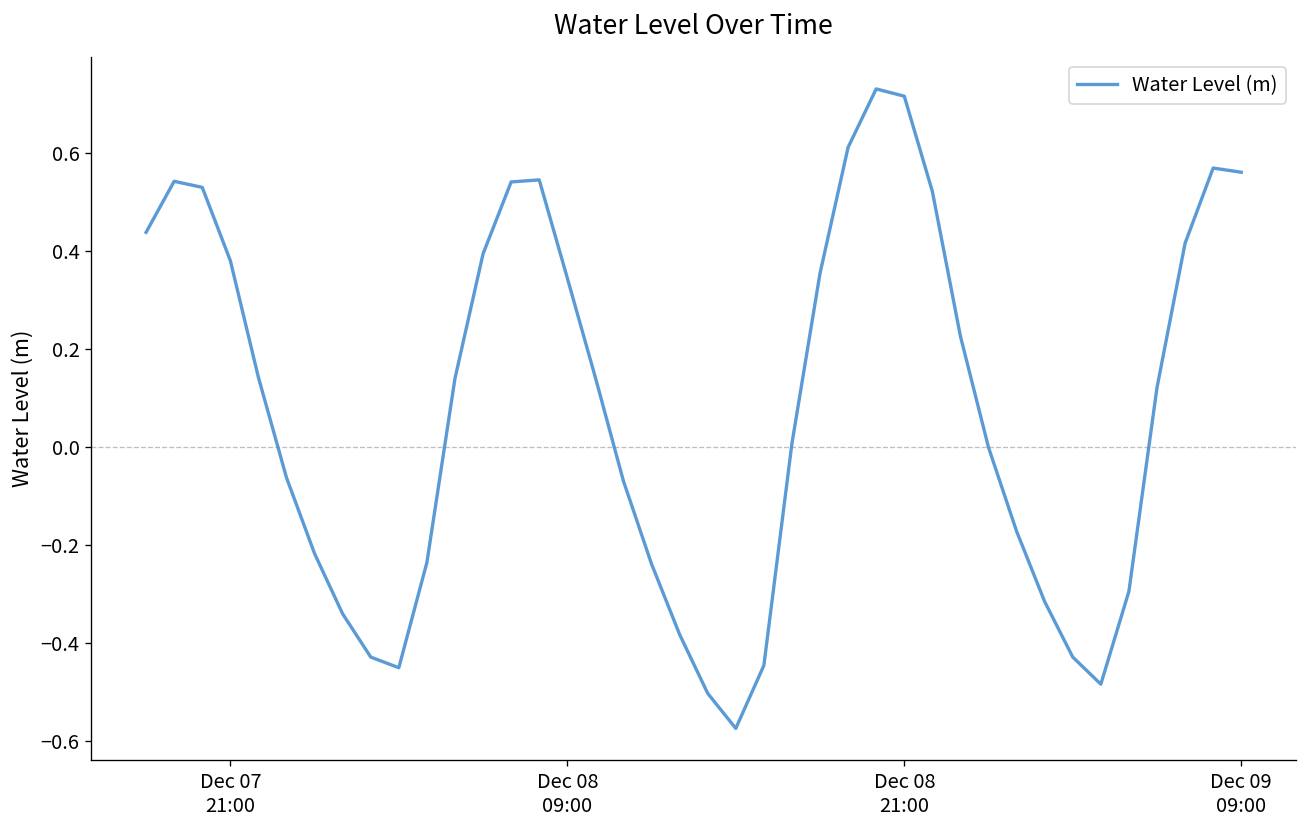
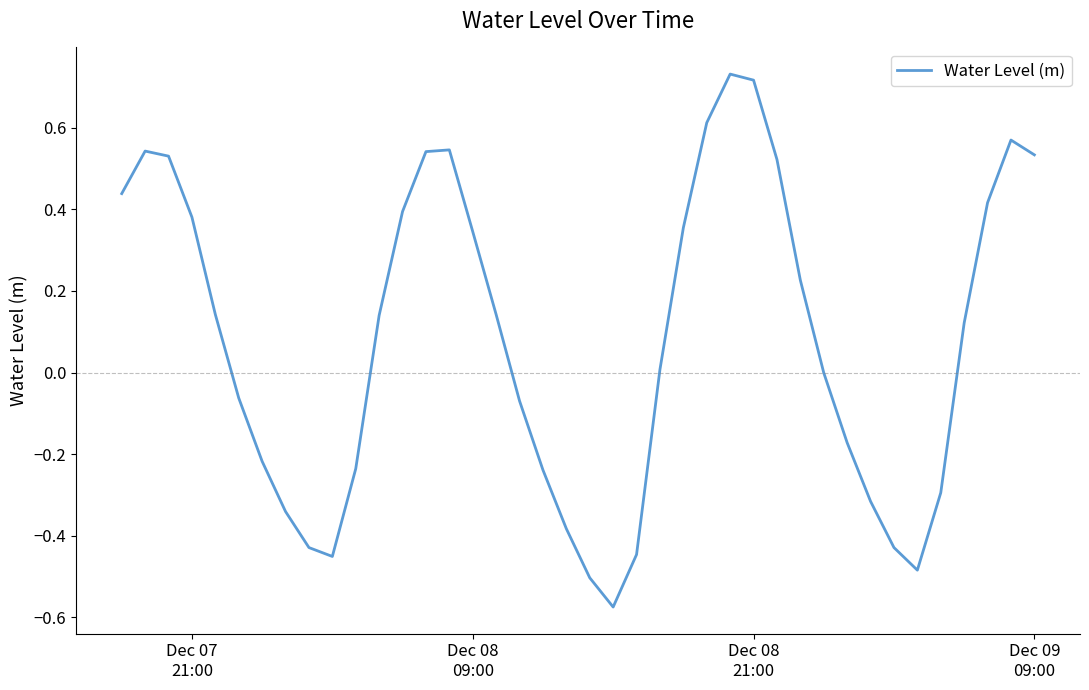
Dec 09 09:00: 0.56 -> 0.53
